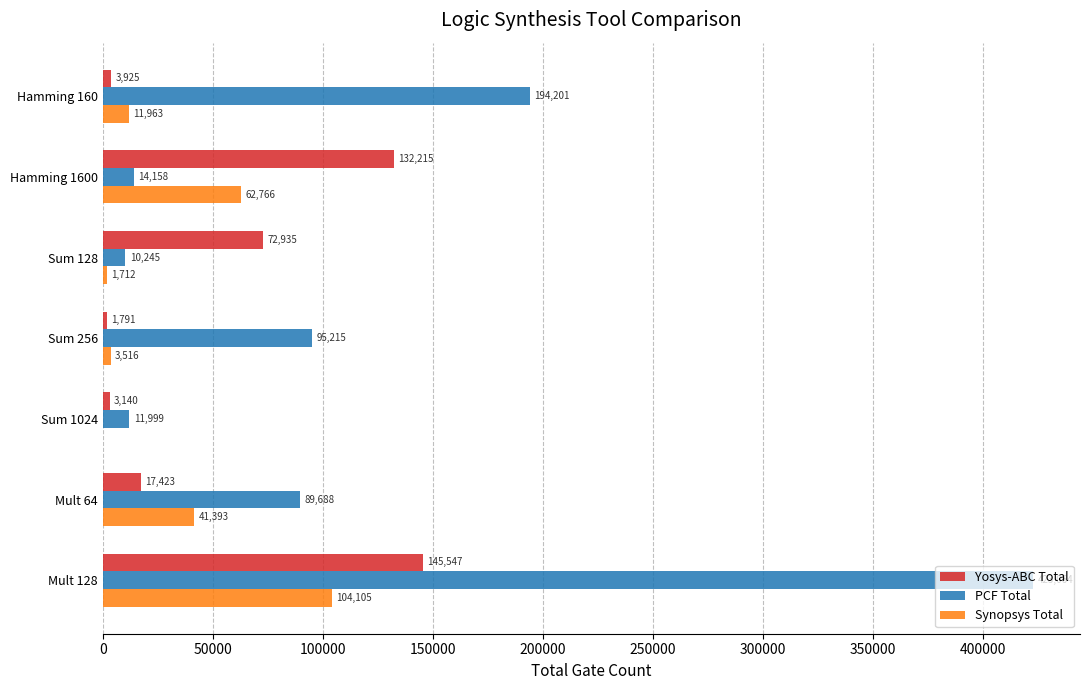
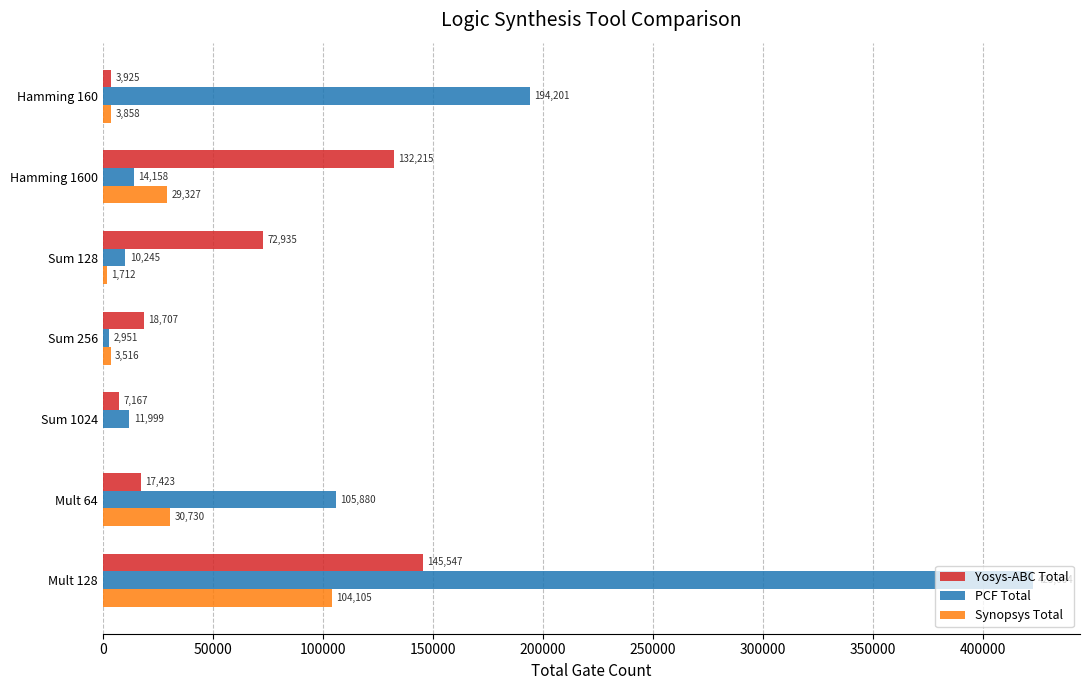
Synopsys Total, Hamming 160: 11,963 -> 3,858
Synopsys Total, Hamming 1600: 62,766 -> 29,327
Yosys-ABC Total, Sum 256: 1,791 -> 18,707
PCF Total, Sum 256: 95,215 -> 2,951
Yosys-ABC Total, Sum 1024: 3,140 -> 7,167
PCF Total, Mult 64: 89,688 -> 105,880
Synopsys Total, Mult 64: 41,393 -> 30,730
